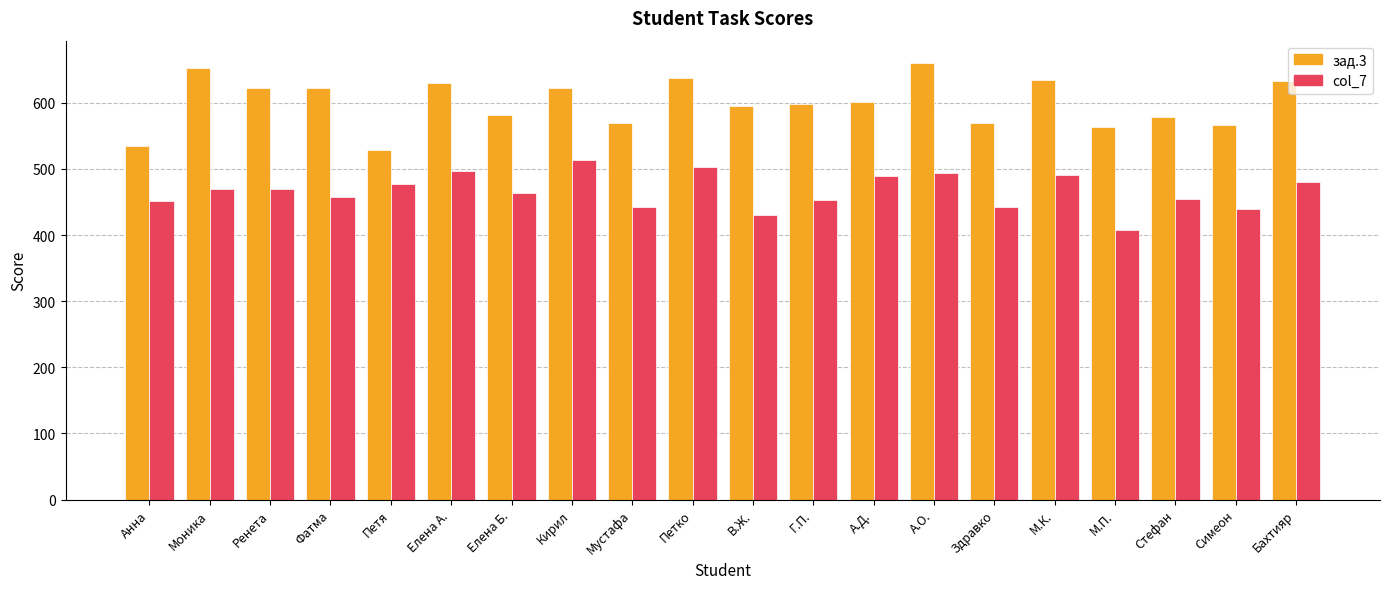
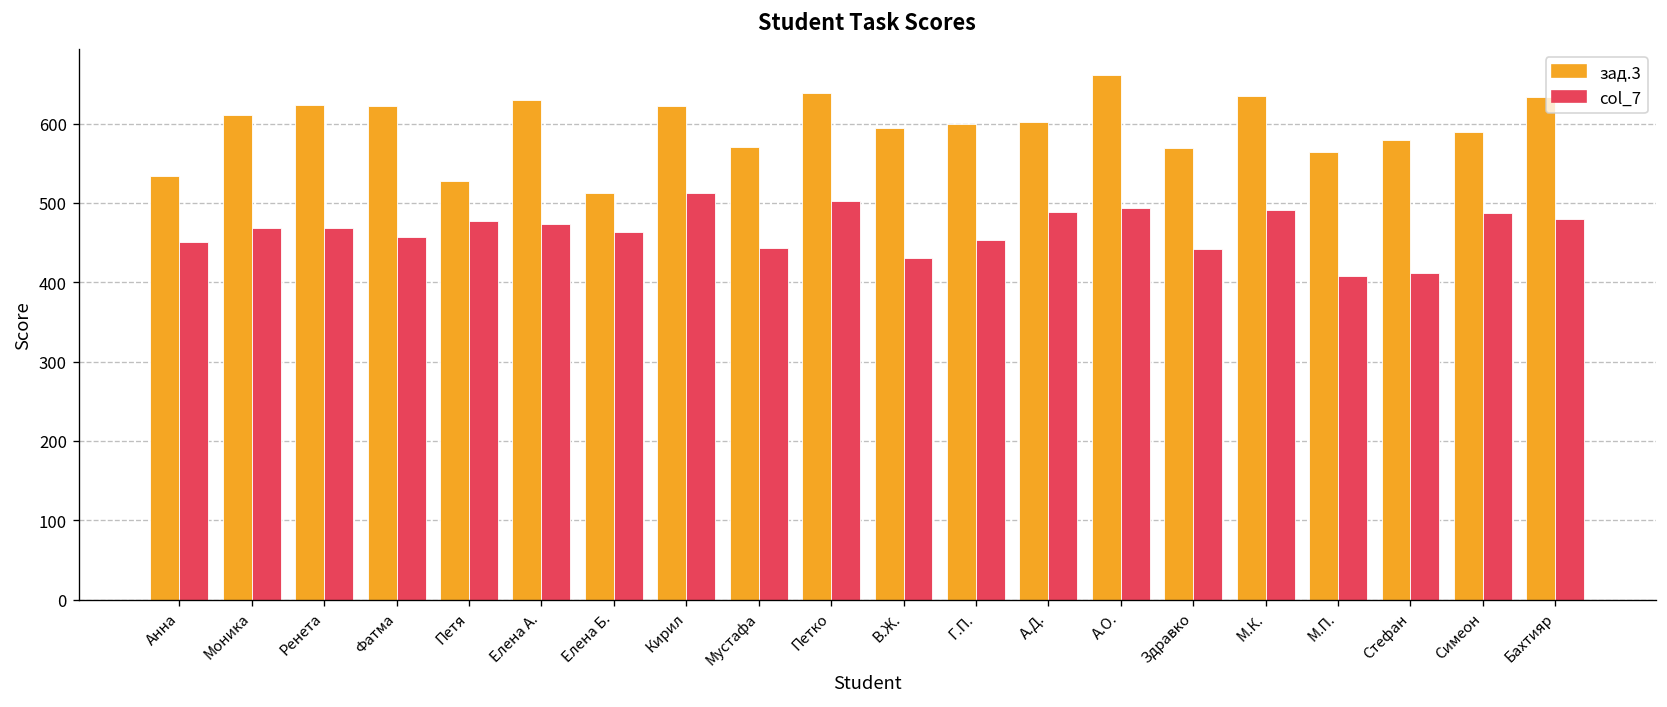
зад.3, Моника: 650 -> 610
col_7, Елена А.: 500 -> 470
зад.3, Елена Б.: 580 -> 510
col_7, Стефан: 460 -> 410
зад.3, Симеон: 570 -> 590
col_7, Симеон: 440 -> 490
